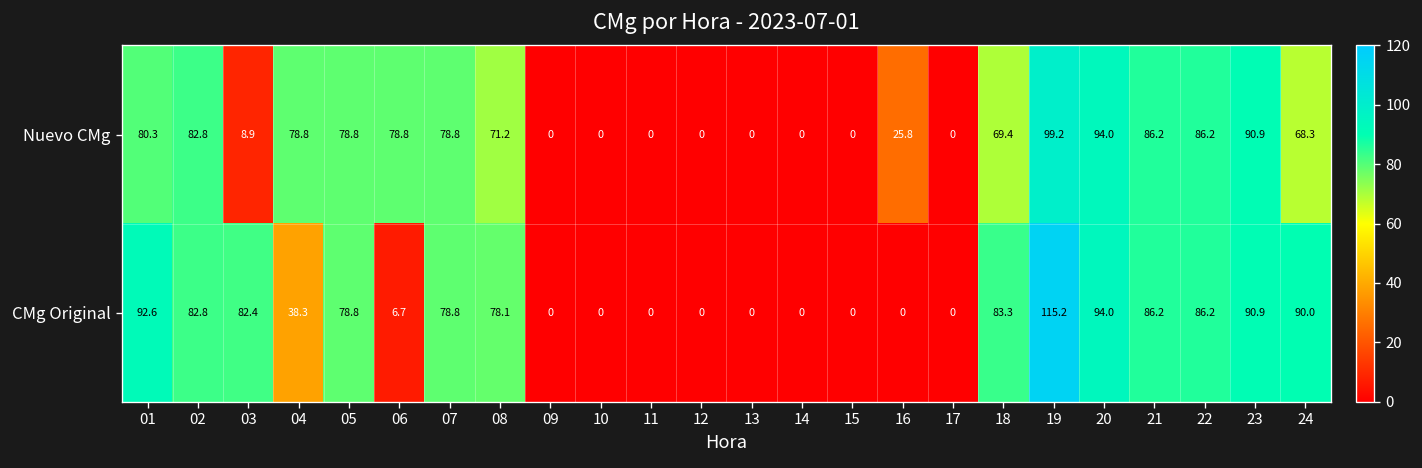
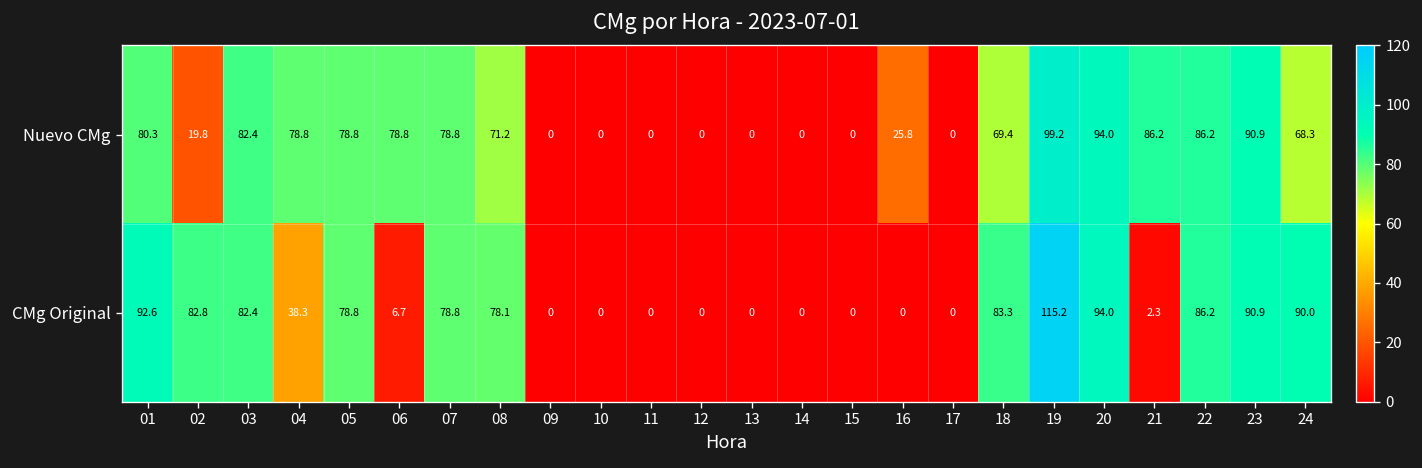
Nuevo CMg, 02: 82.8 -> 19.8
Nuevo CMg, 03: 8.9 -> 82.4
CMg Original, 21: 86.2 -> 2.3
